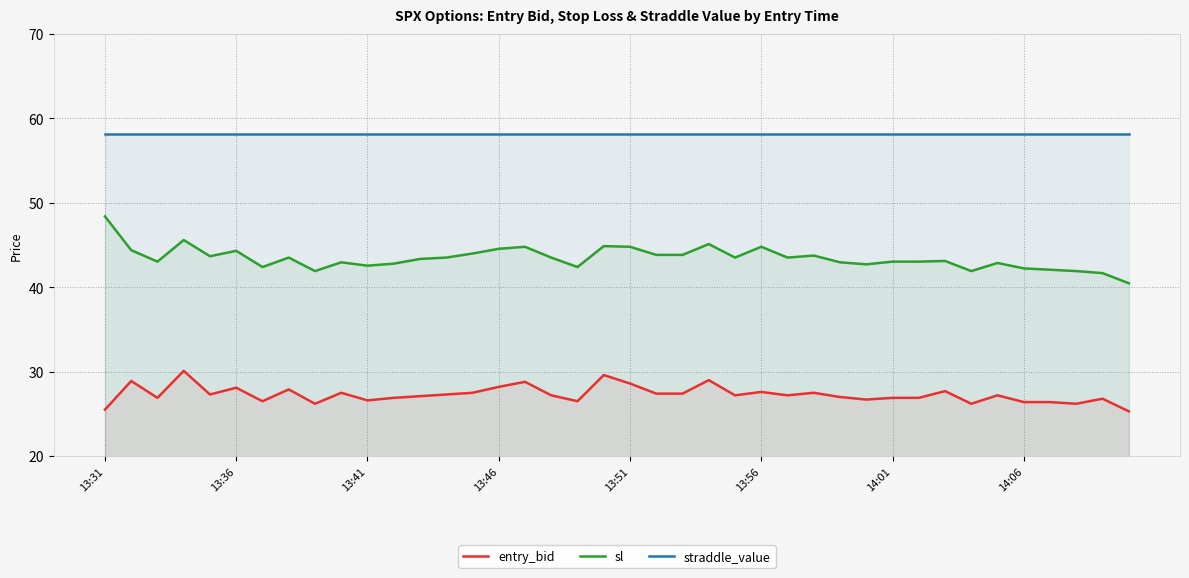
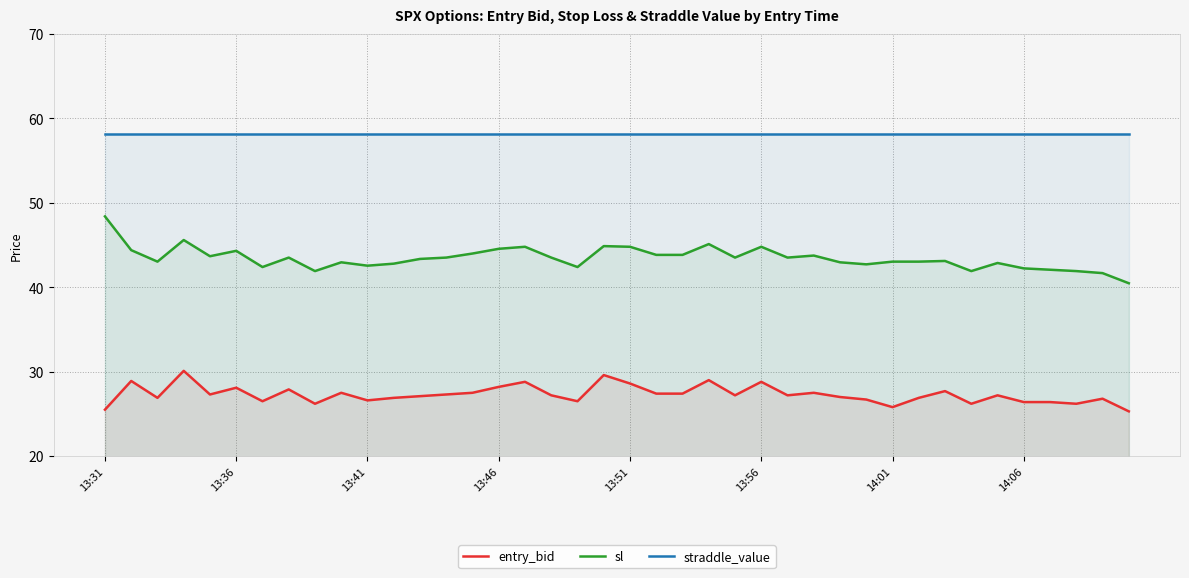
entry_bid, 13:56: 28 -> 29
entry_bid, 14:01: 27 -> 26
